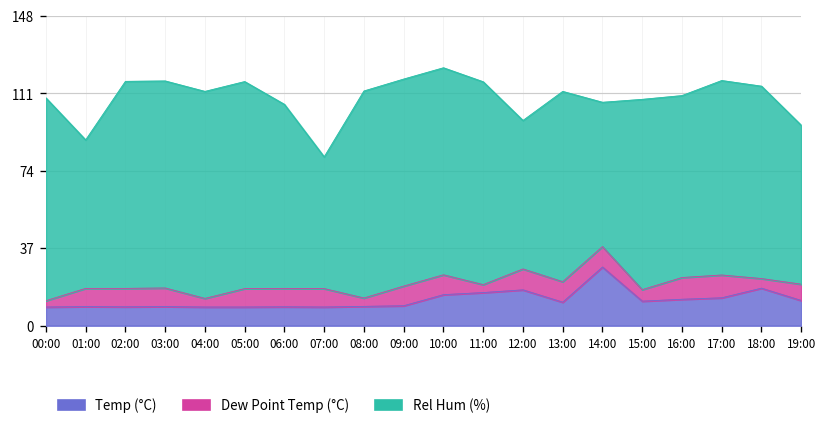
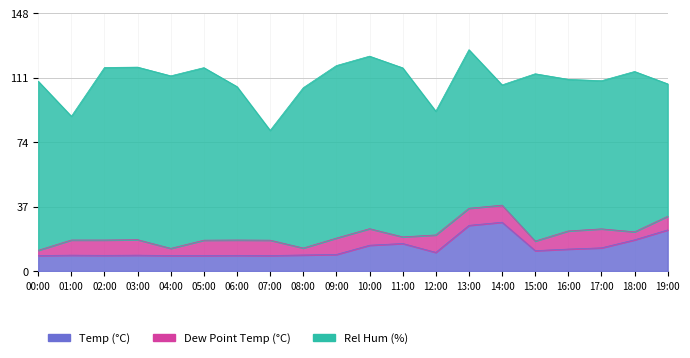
Rel Hum (%), 08:00: 99 -> 92
Temp (°C), 12:00: 17 -> 11
Temp (°C), 13:00: 11 -> 26
Rel Hum (%), 15:00: 91 -> 96
Rel Hum (%), 17:00: 93 -> 85
Temp (°C), 19:00: 12 -> 24
